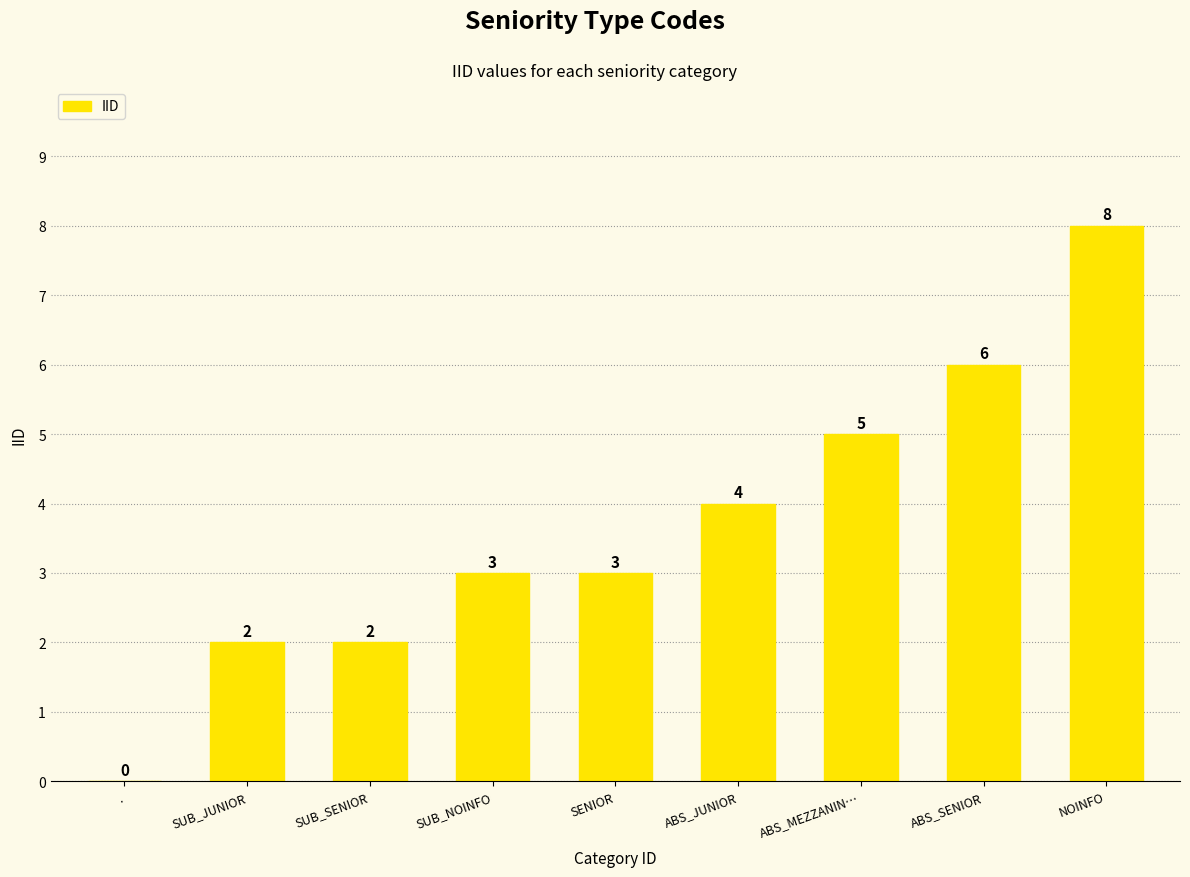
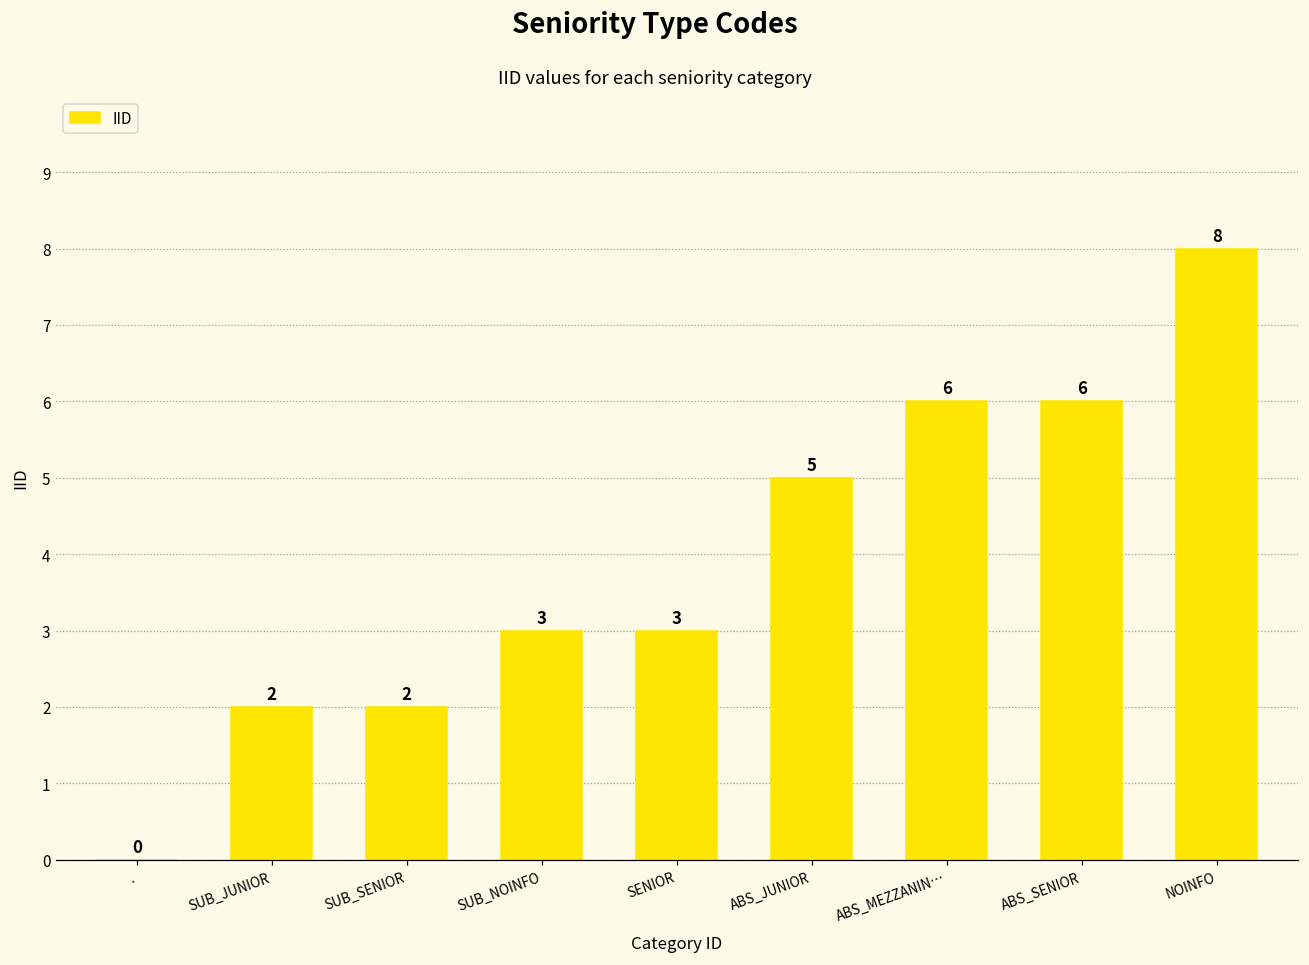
ABS_JUNIOR: 4 -> 5
ABS_MEZZANIN…: 5 -> 6
